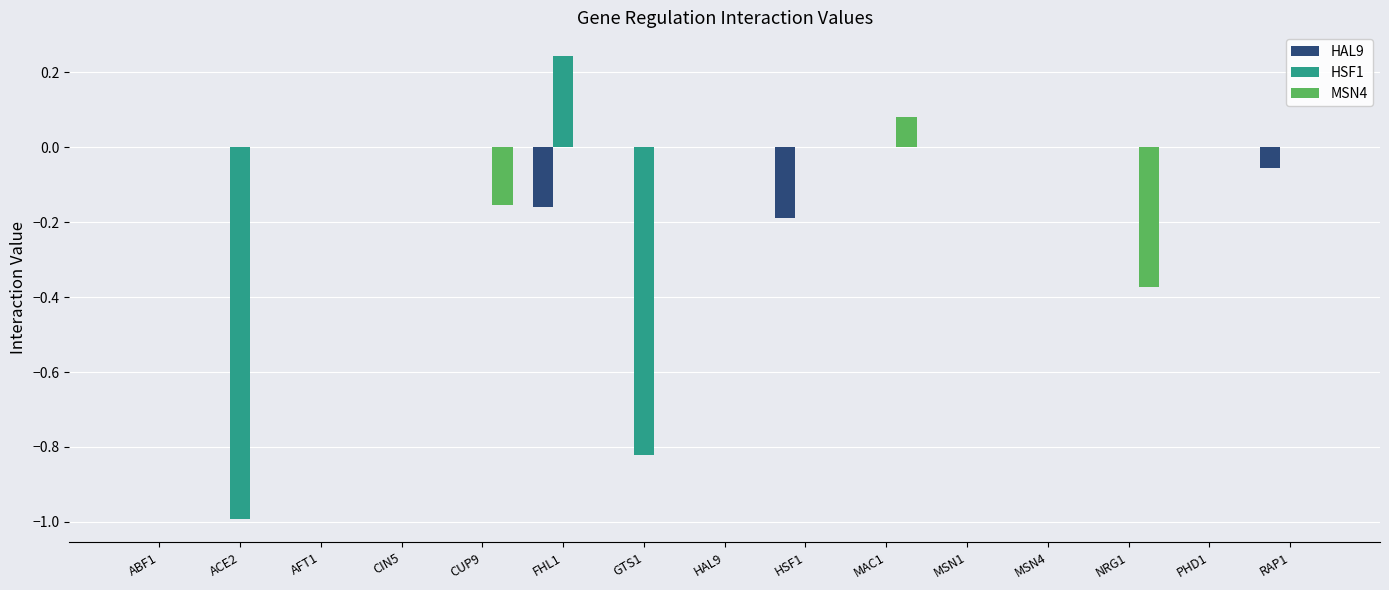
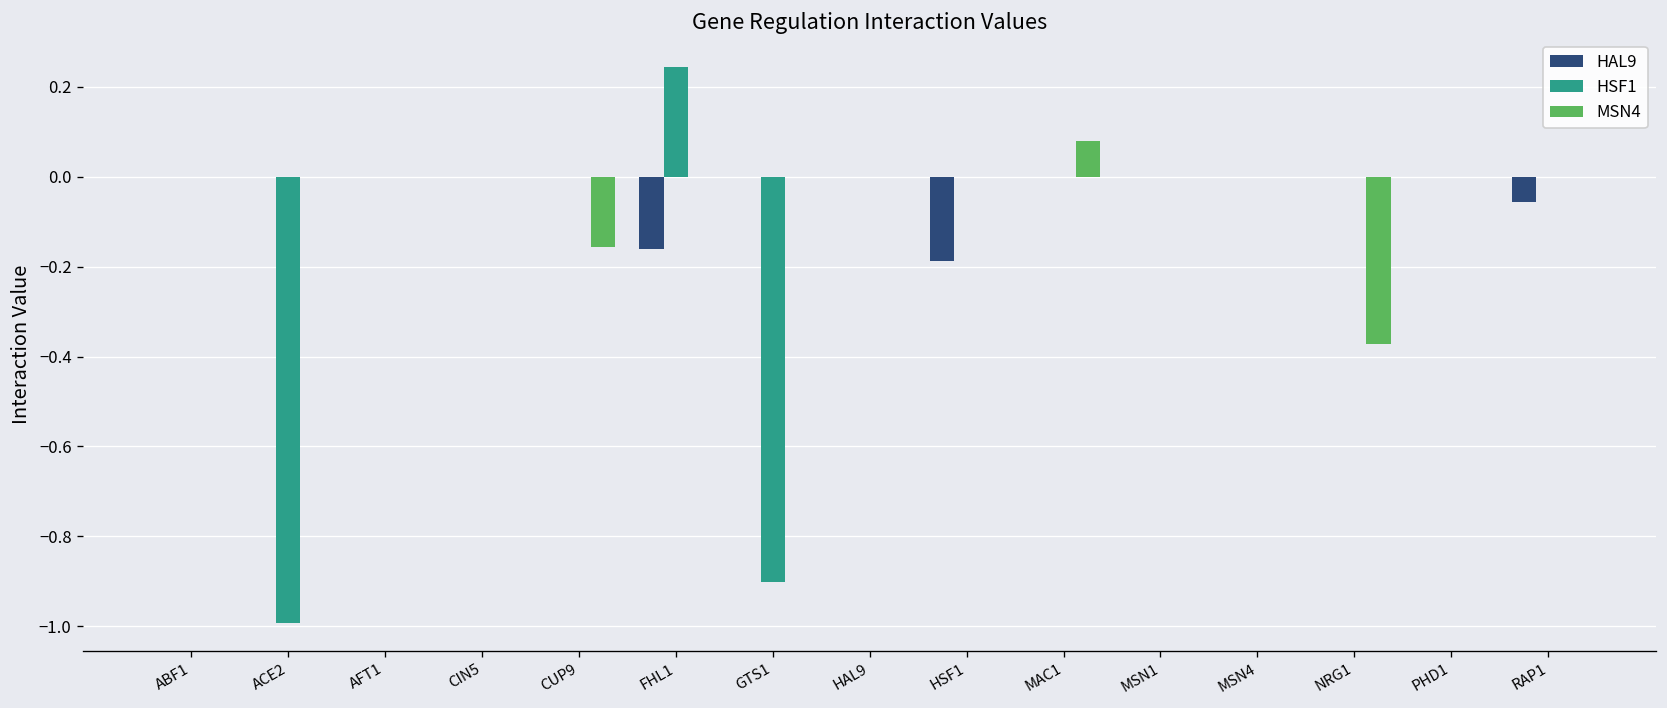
HSF1, GTS1: -0.82 -> -0.90
